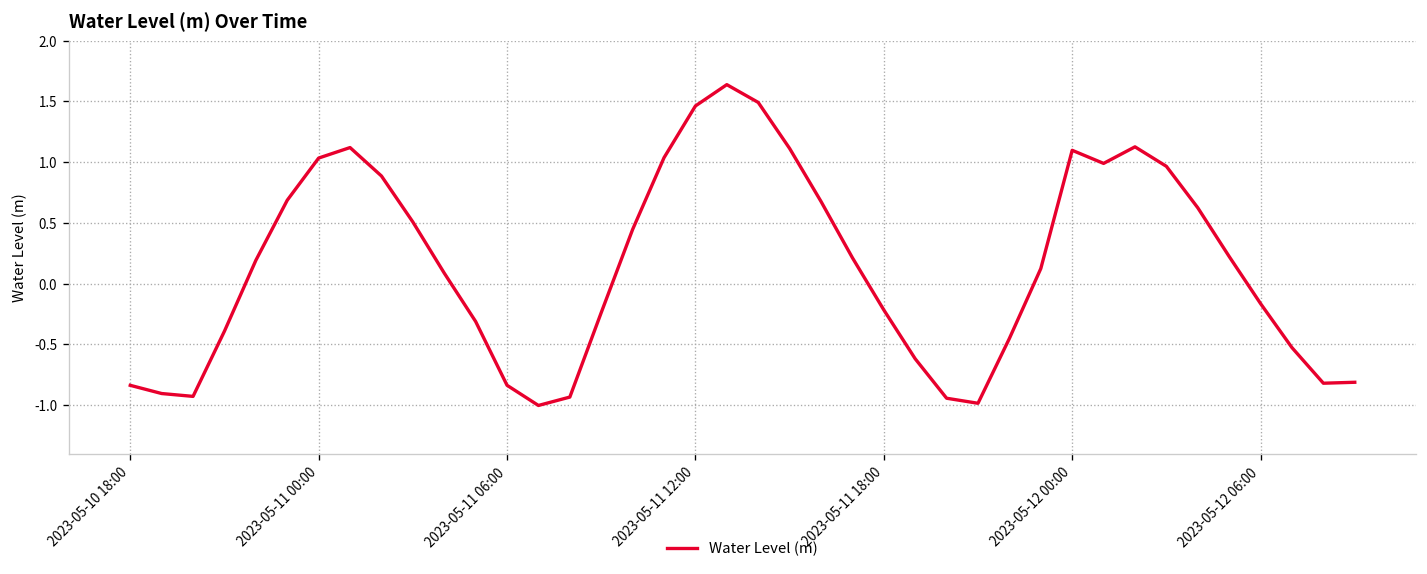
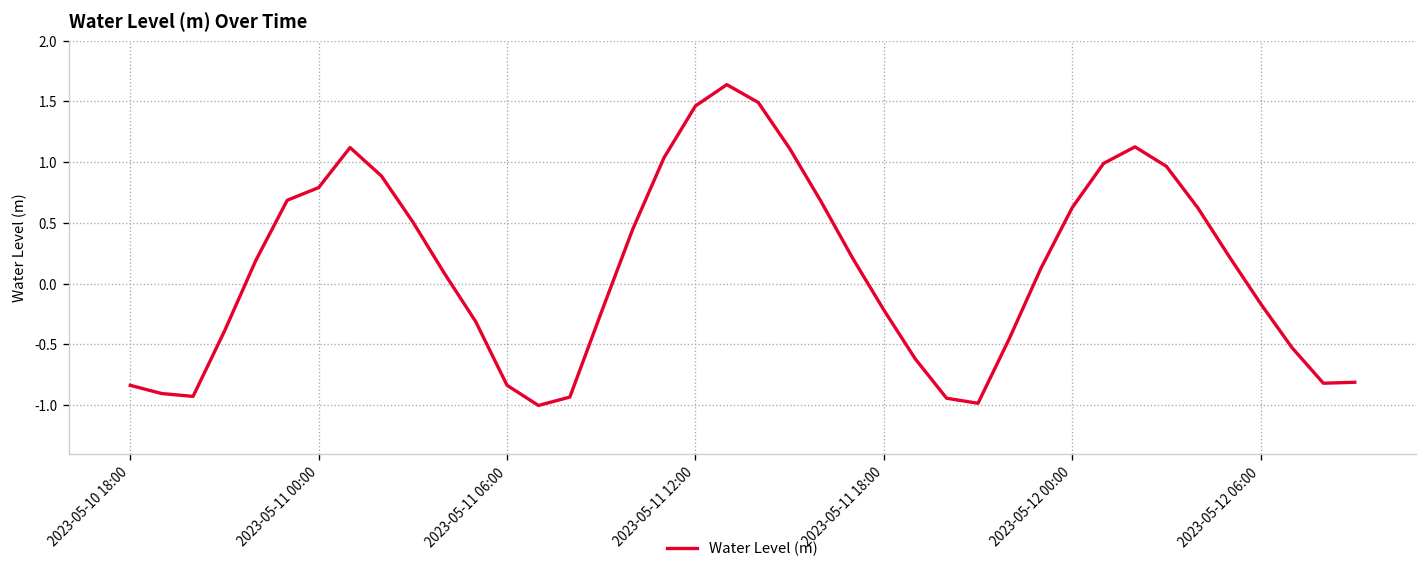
2023-05-11 00:00: 1.03 -> 0.79
2023-05-12 00:00: 1.10 -> 0.63
